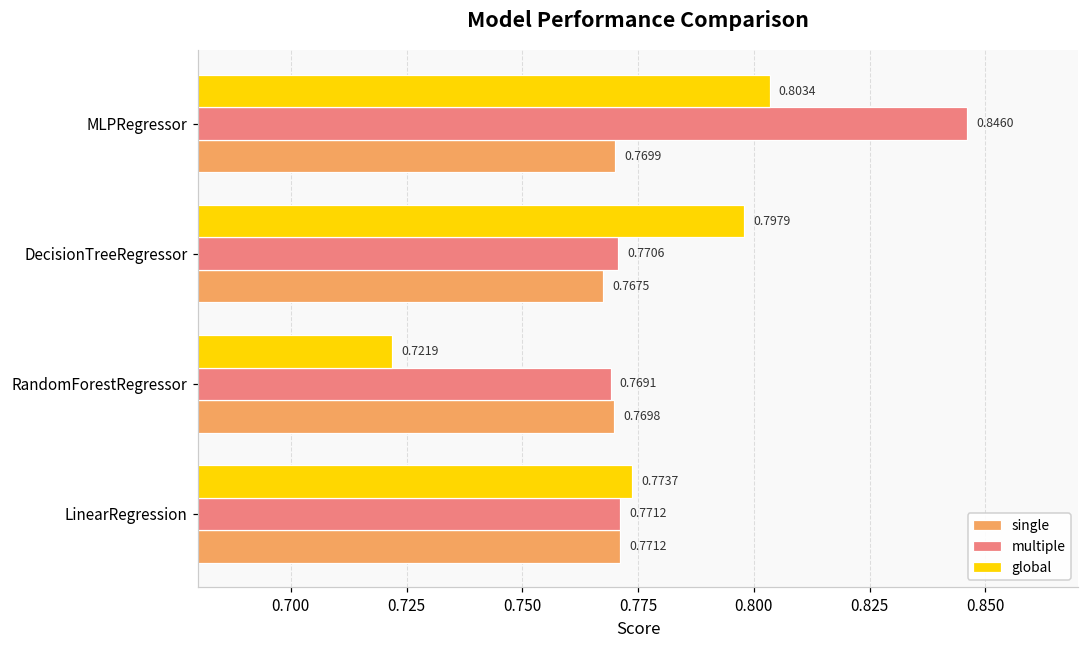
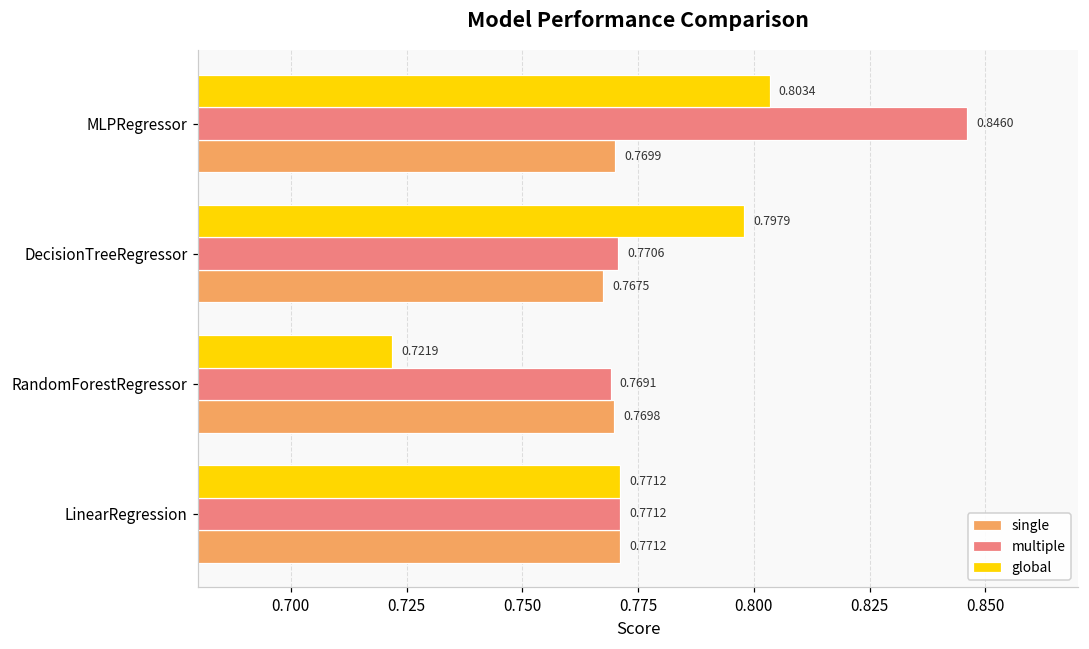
global, LinearRegression: 0.7737 -> 0.7712
